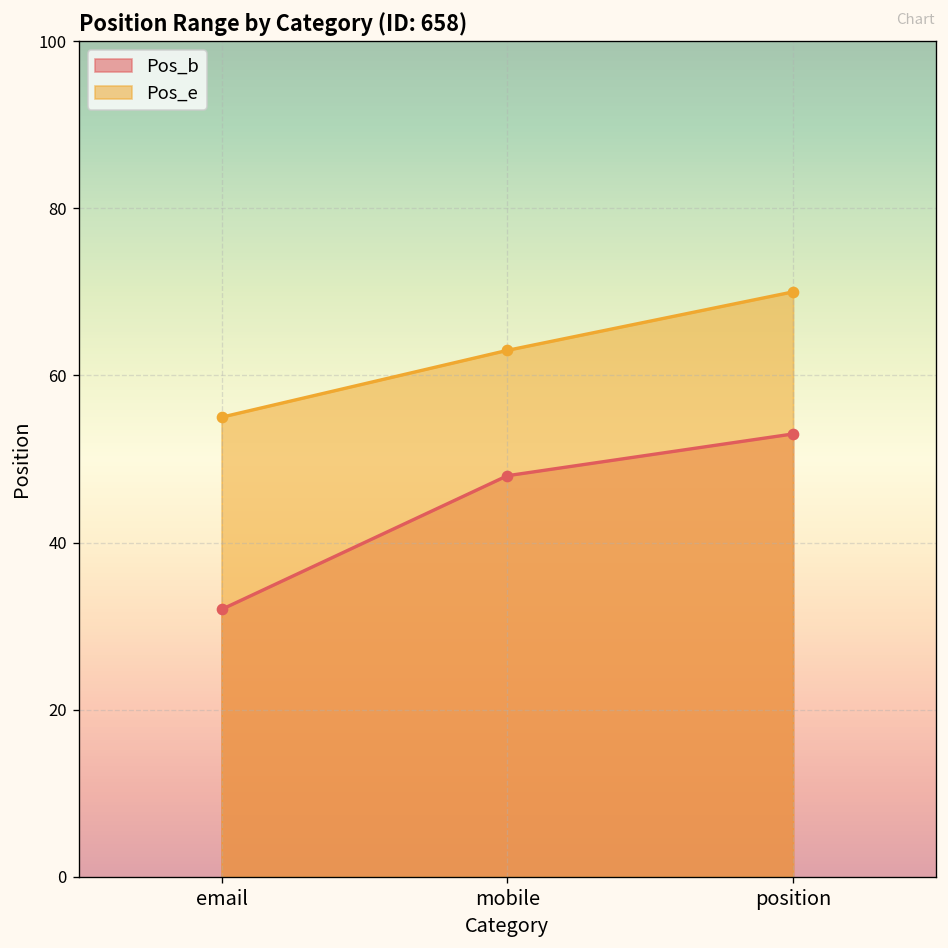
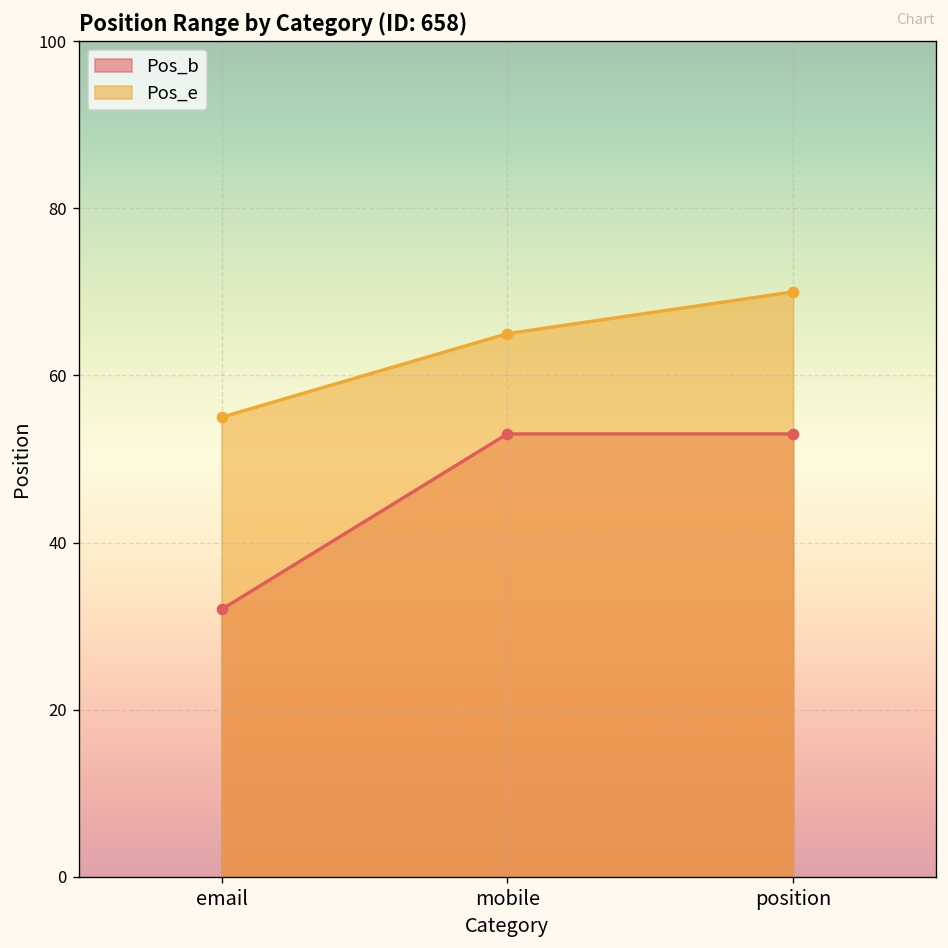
Pos_b, mobile: 48 -> 53
Pos_e, mobile: 63 -> 65
